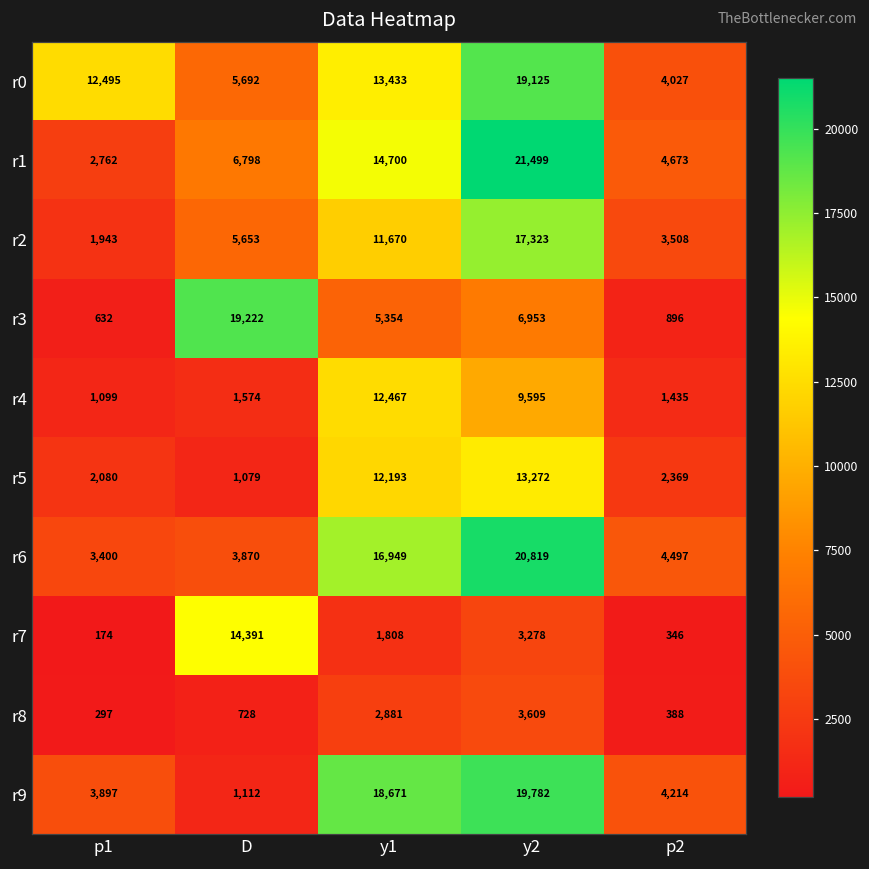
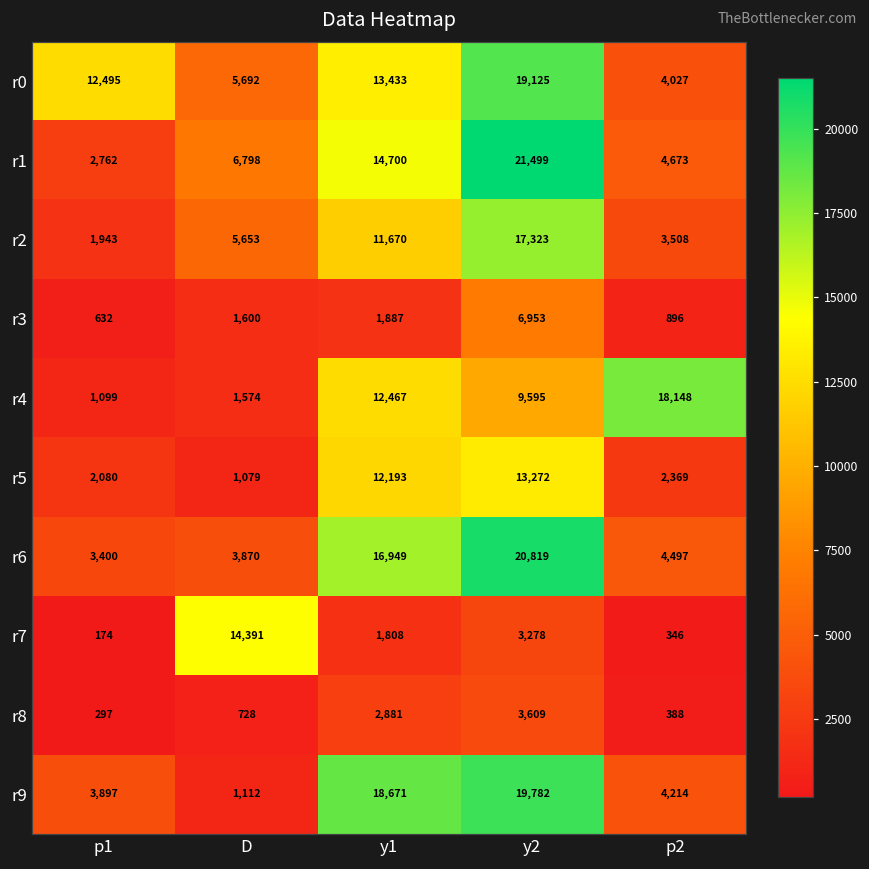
r3, D: 19,222 -> 1,600
r3, y1: 5,354 -> 1,887
r4, p2: 1,435 -> 18,148
